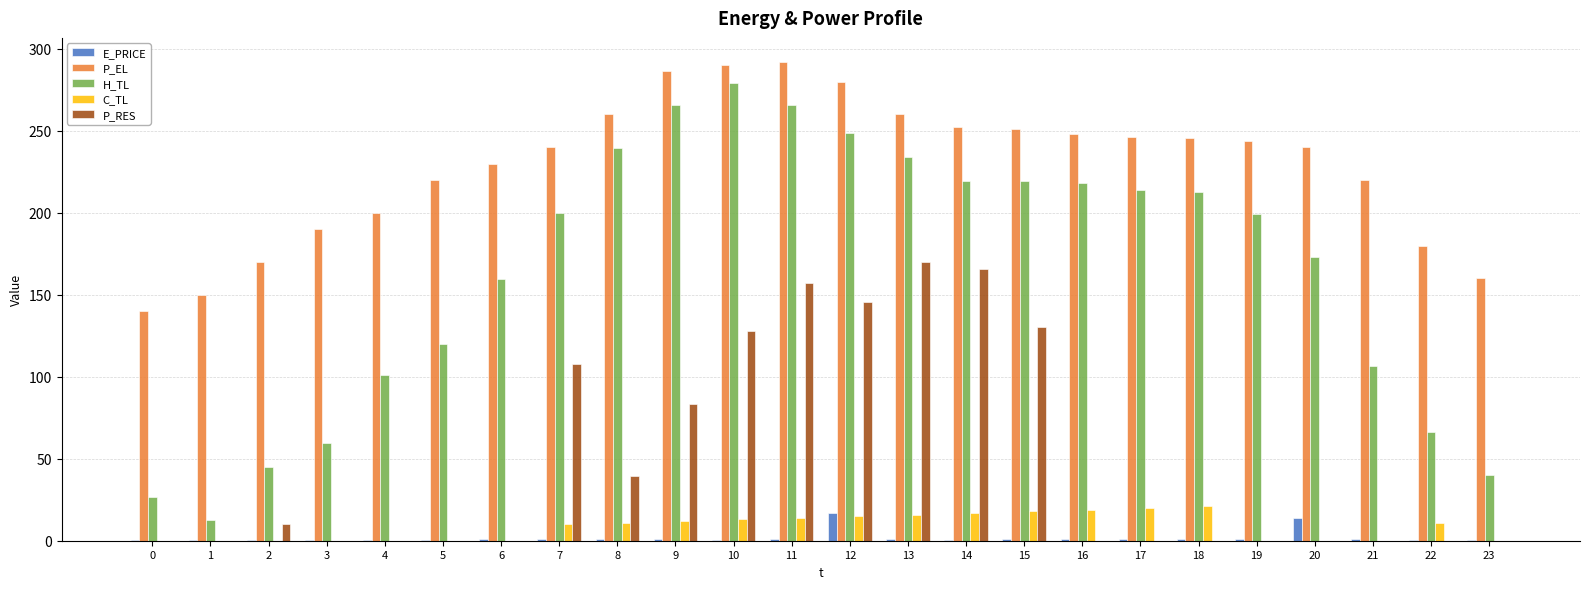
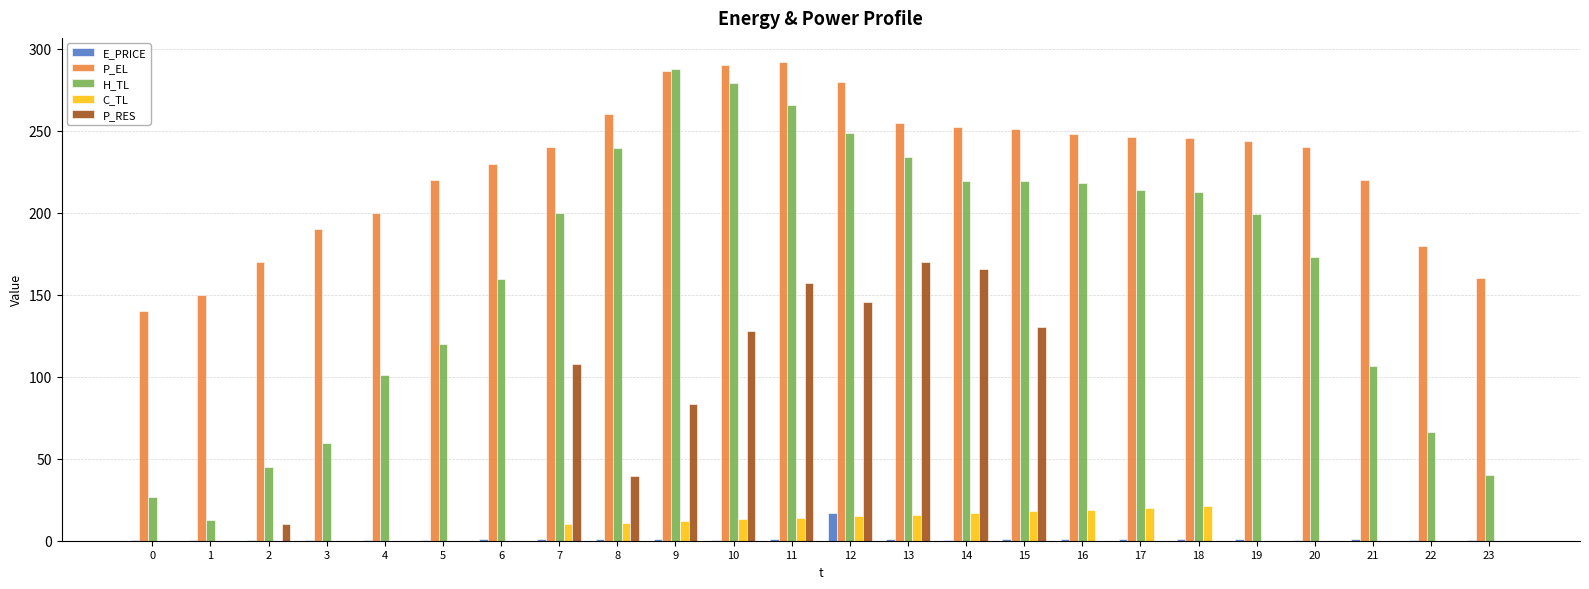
H_TL, 9: 266 -> 288
P_EL, 13: 260 -> 255
E_PRICE, 20: 14 -> 1
C_TL, 22: 11 -> 0
